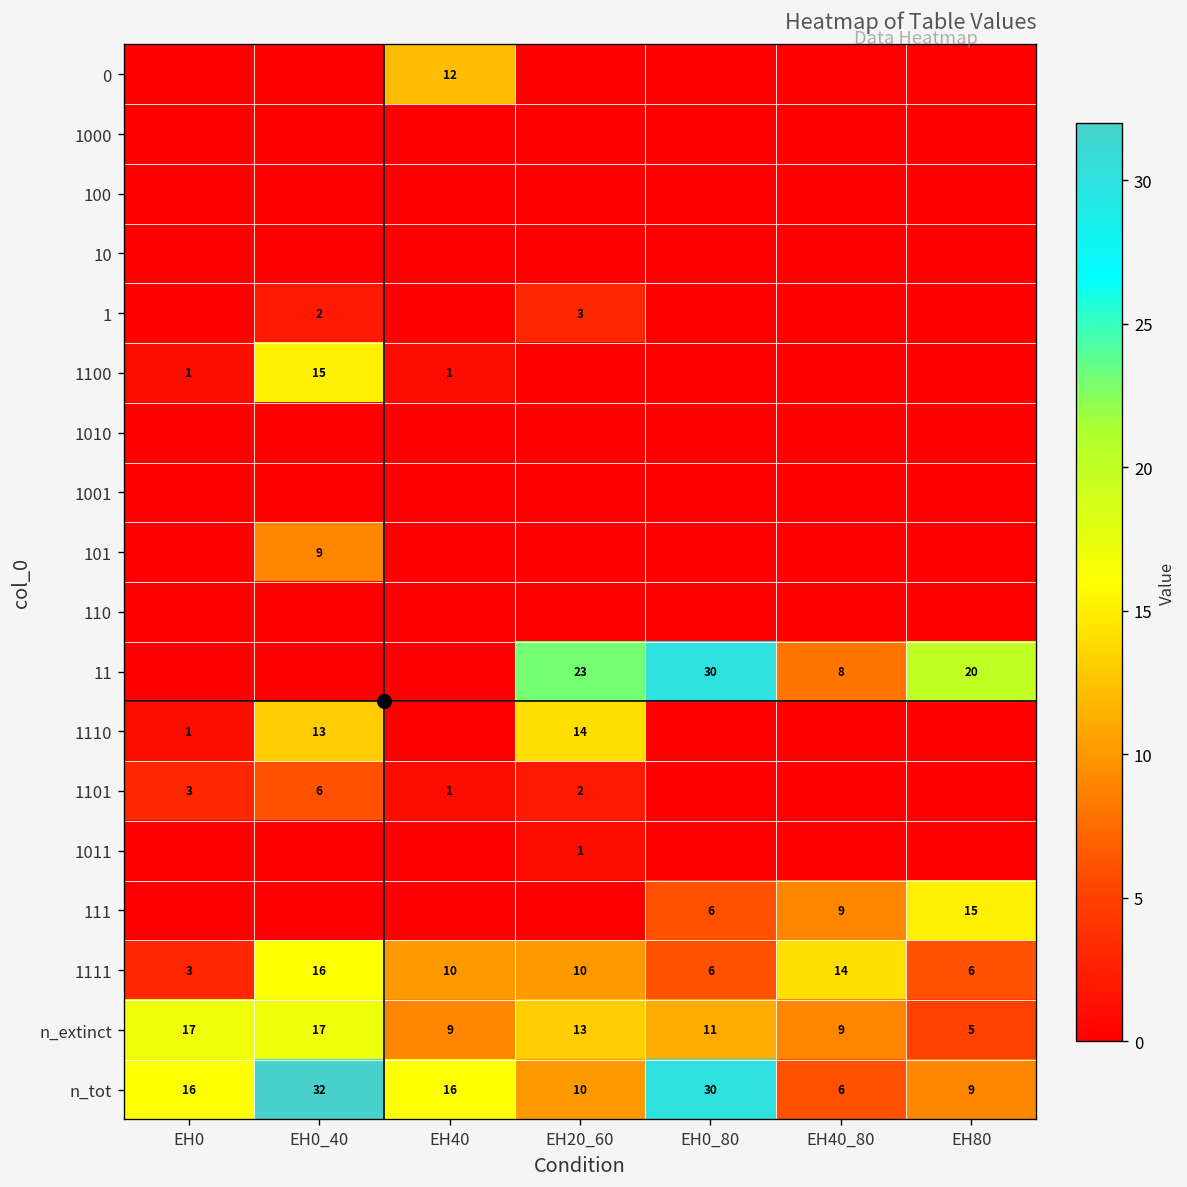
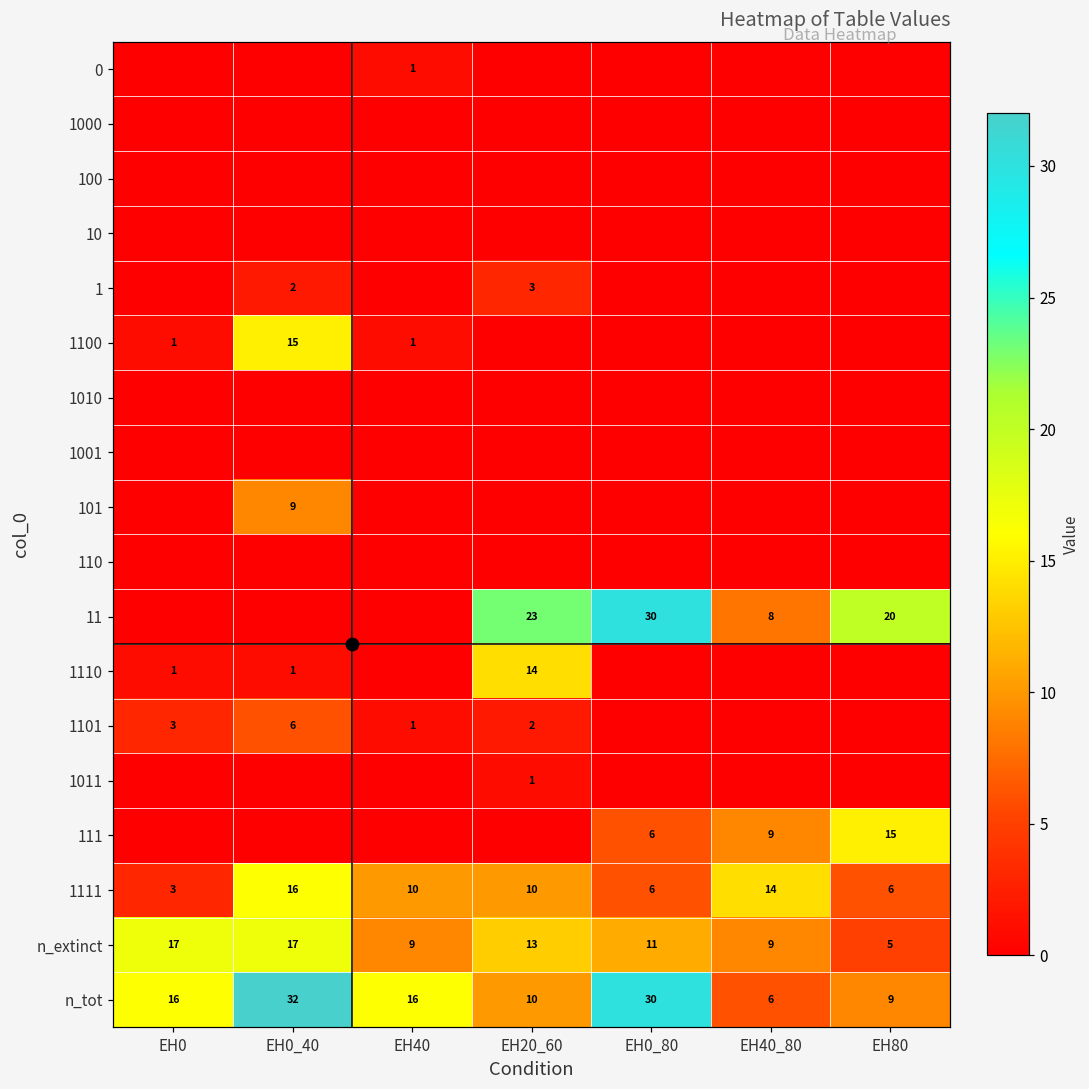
0, EH40: 12 -> 1
1110, EH0_40: 13 -> 1
